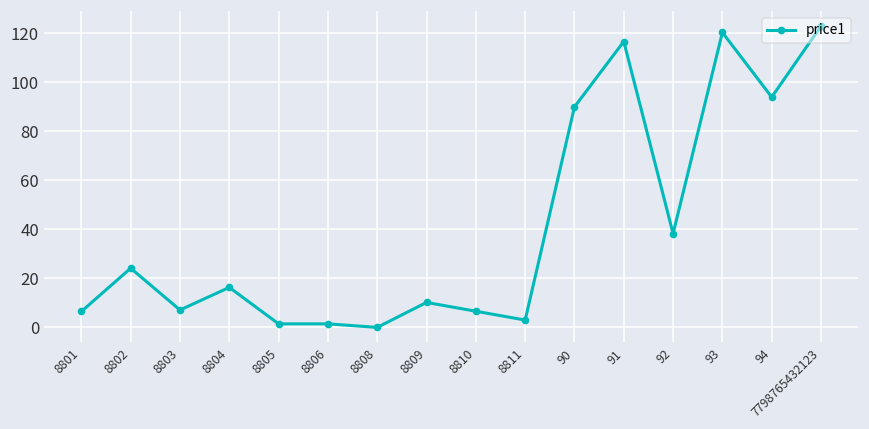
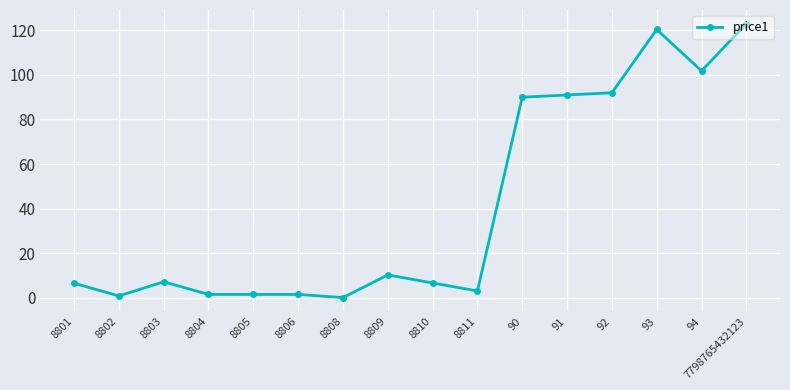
8802: 24 -> 1
8804: 16 -> 1
91: 117 -> 91
92: 38 -> 92
94: 94 -> 102
